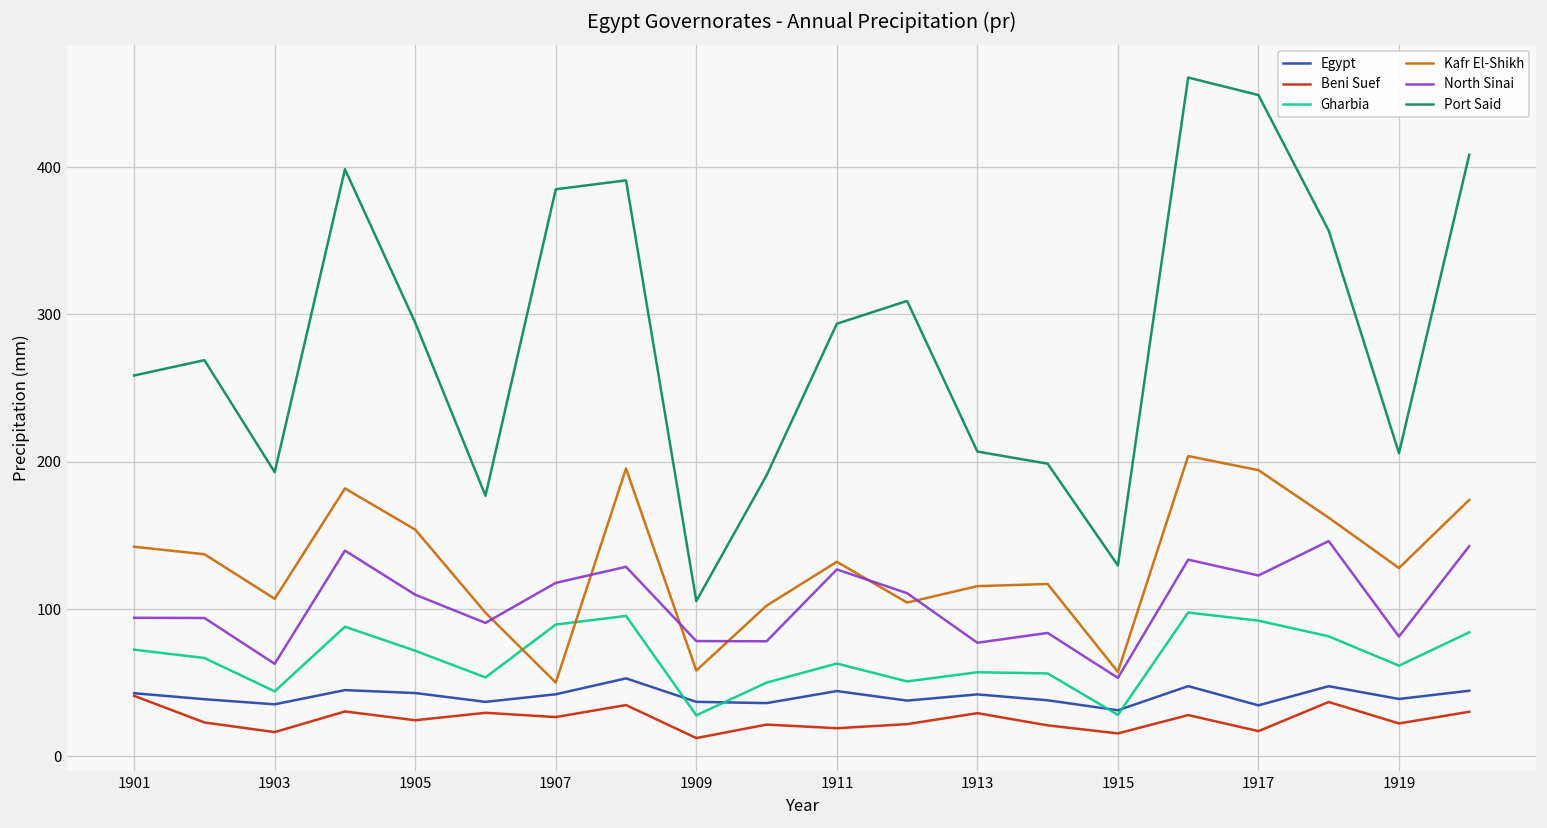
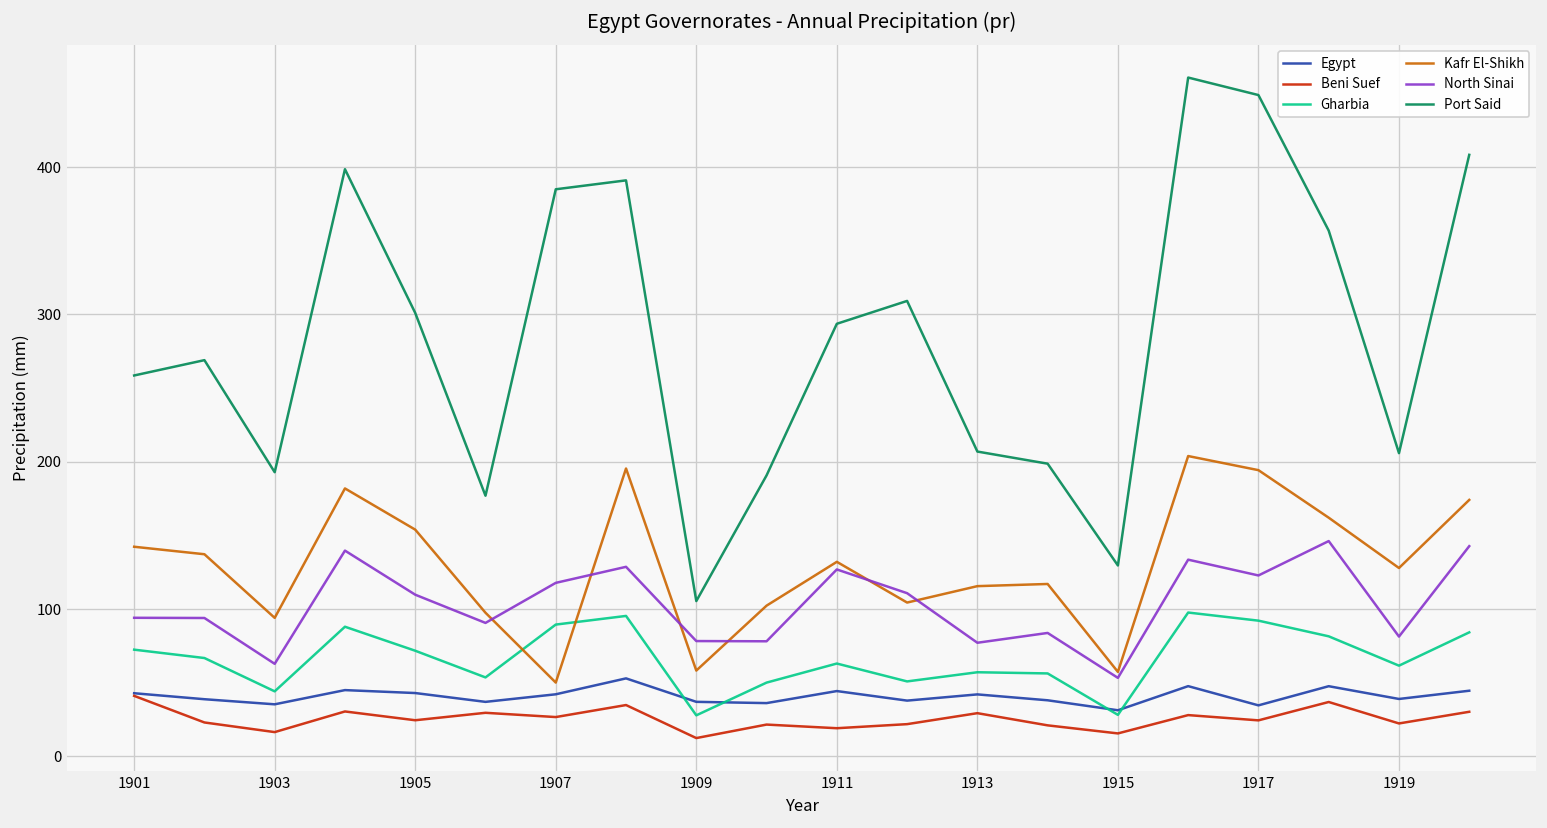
Kafr El-Shikh, 1903: 107 -> 94
Port Said, 1905: 294 -> 301
Beni Suef, 1917: 17 -> 24
